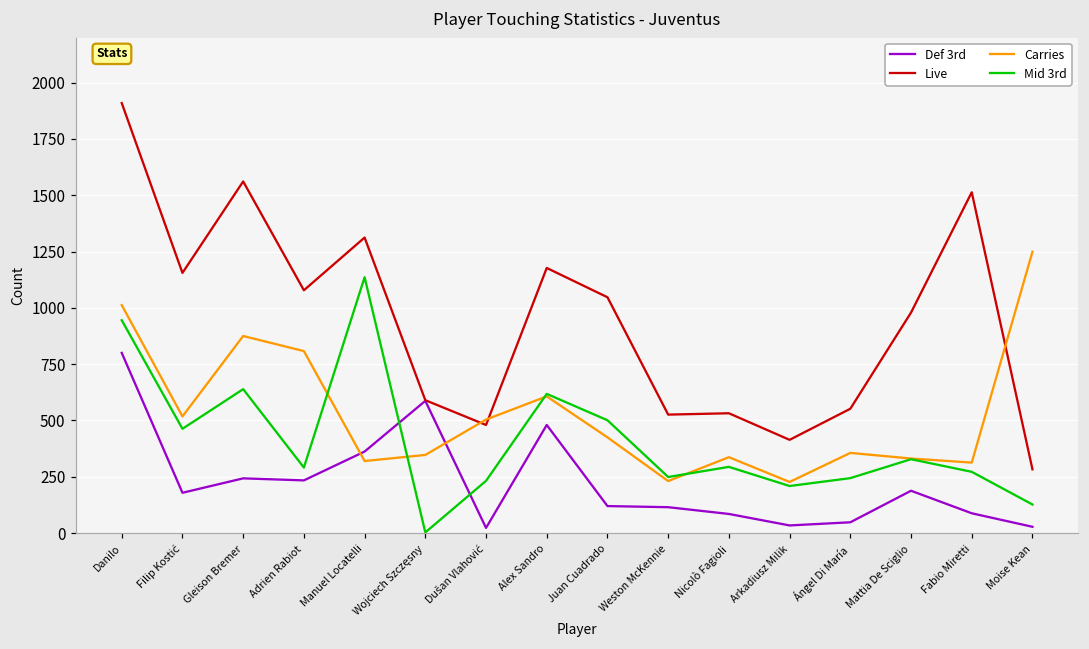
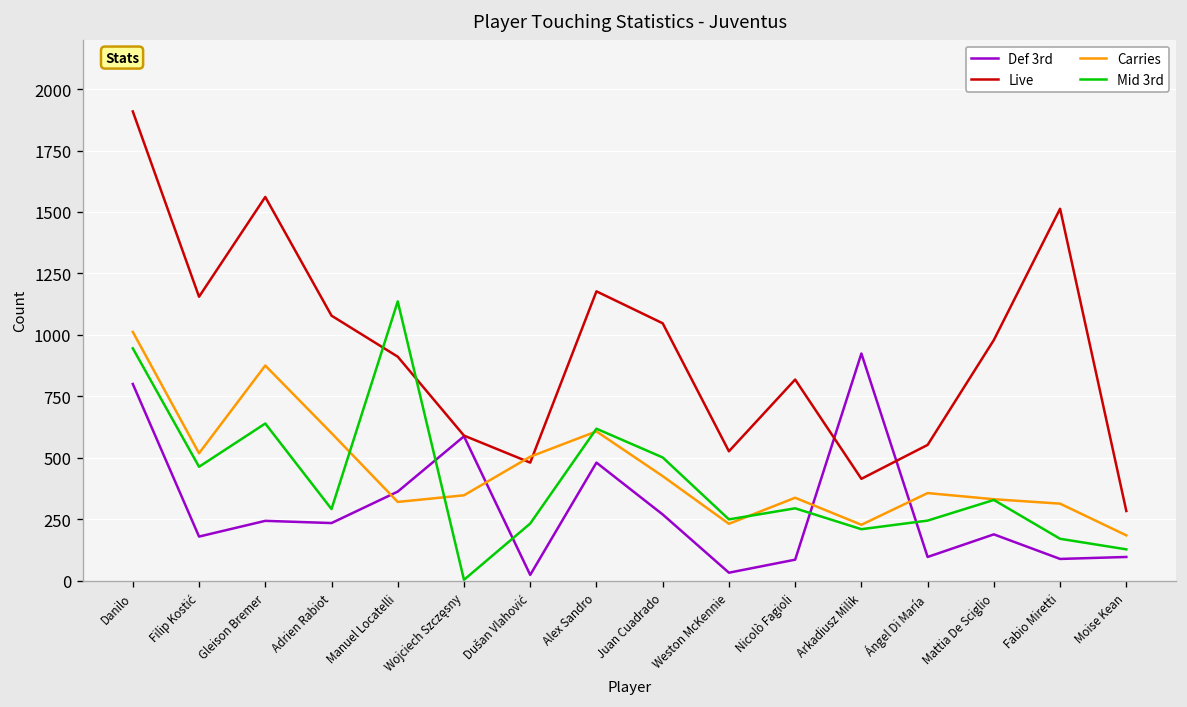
Carries, Adrien Rabiot: 810 -> 600
Live, Manuel Locatelli: 1310 -> 910
Def 3rd, Juan Cuadrado: 120 -> 270
Def 3rd, Weston McKennie: 120 -> 30
Live, Nicolò Fagioli: 530 -> 820
Def 3rd, Arkadiusz Milik: 30 -> 920
Def 3rd, Ángel Di María: 50 -> 100
Mid 3rd, Fabio Miretti: 270 -> 170
Def 3rd, Moise Kean: 30 -> 100
Carries, Moise Kean: 1250 -> 180
